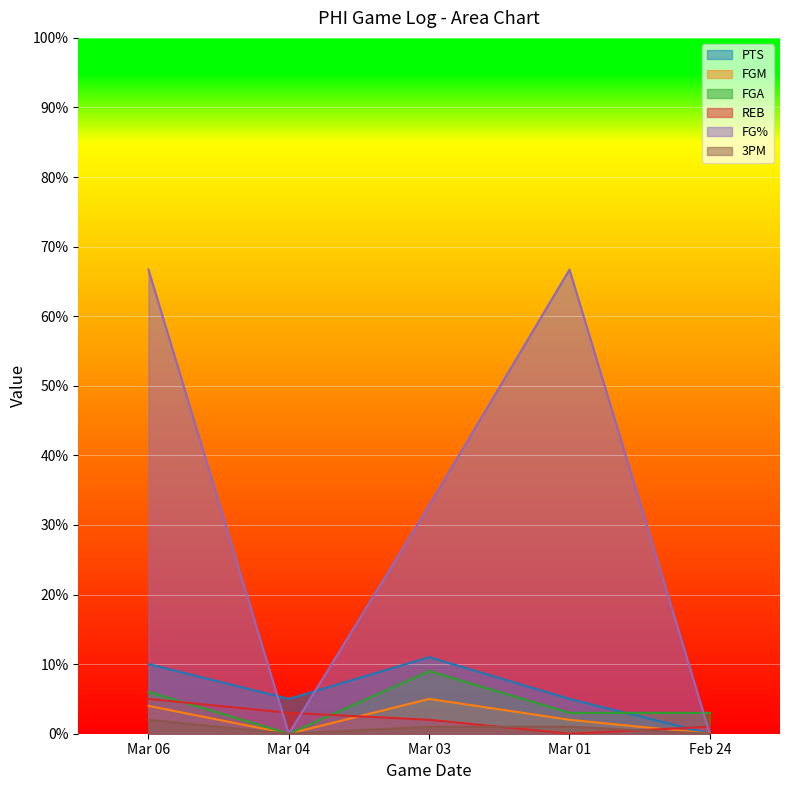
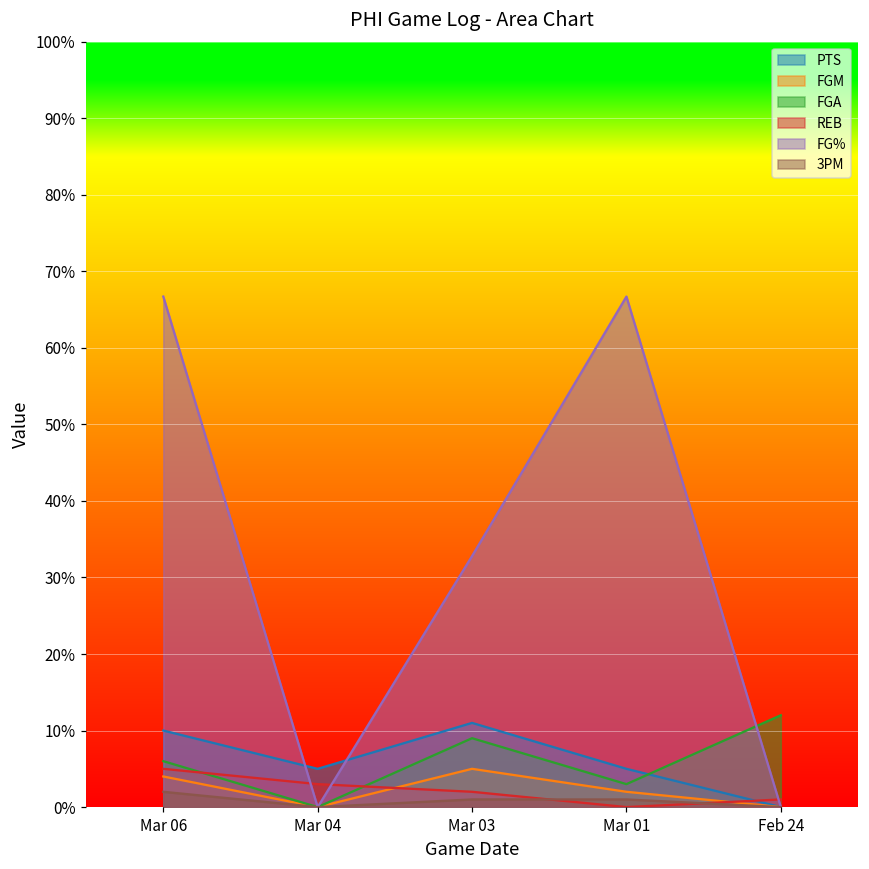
FGA, Feb 24: 3% -> 12%
